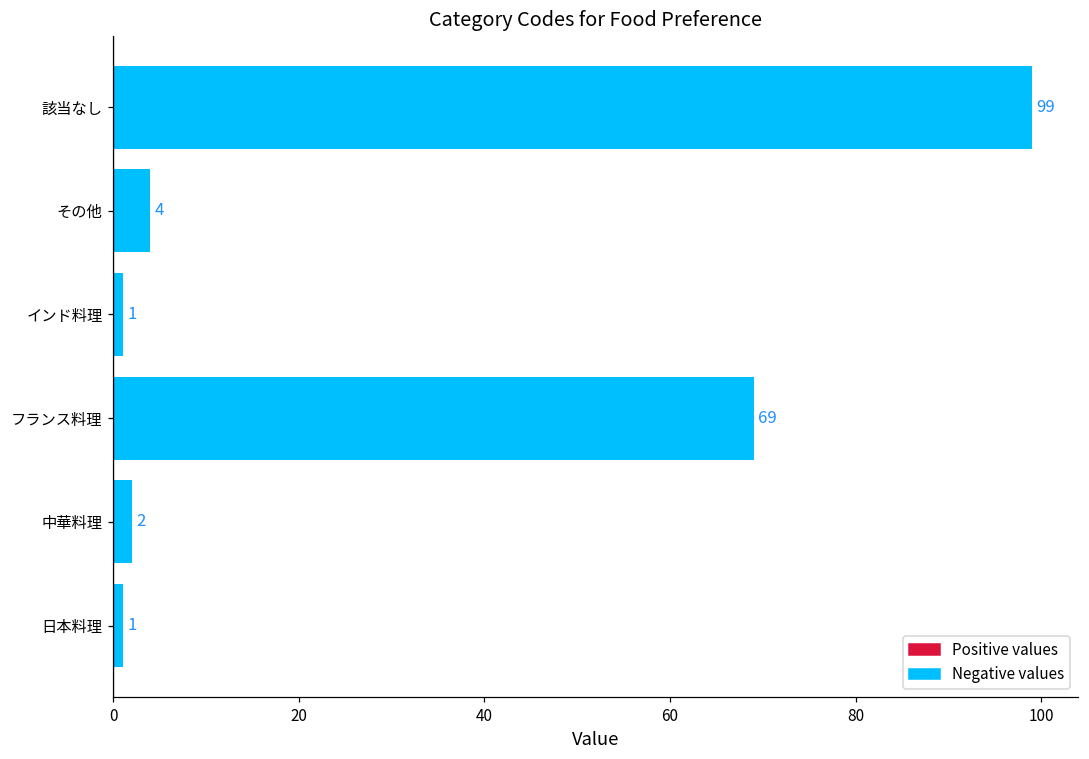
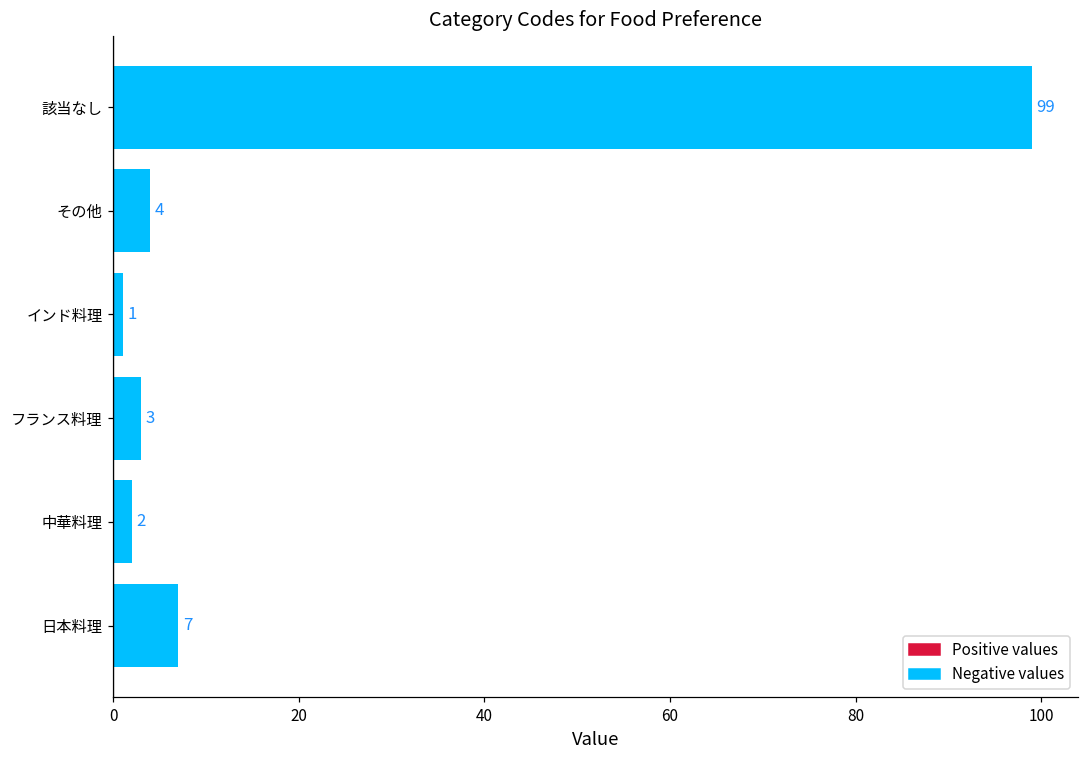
フランス料理: 69 -> 3
日本料理: 1 -> 7
